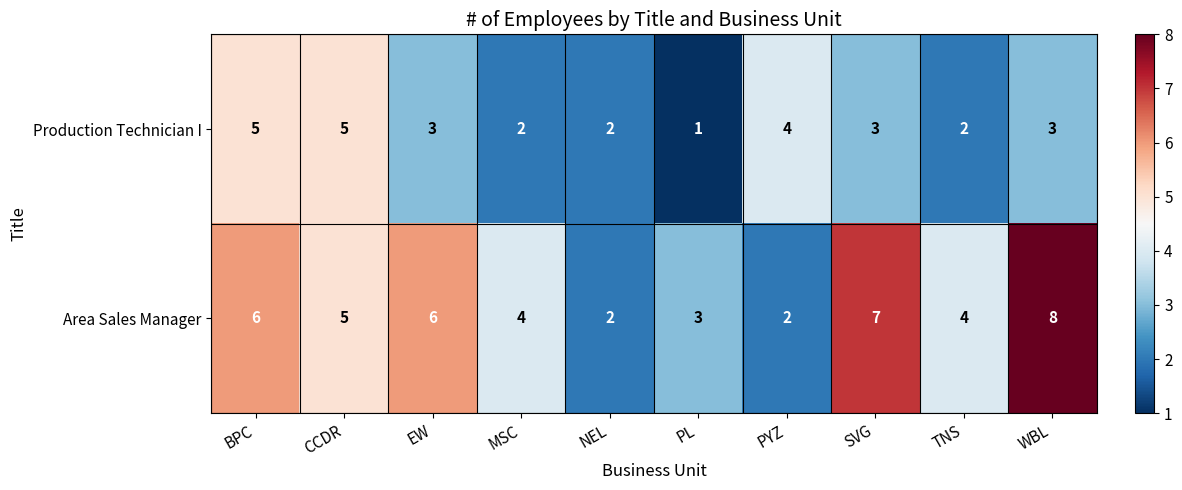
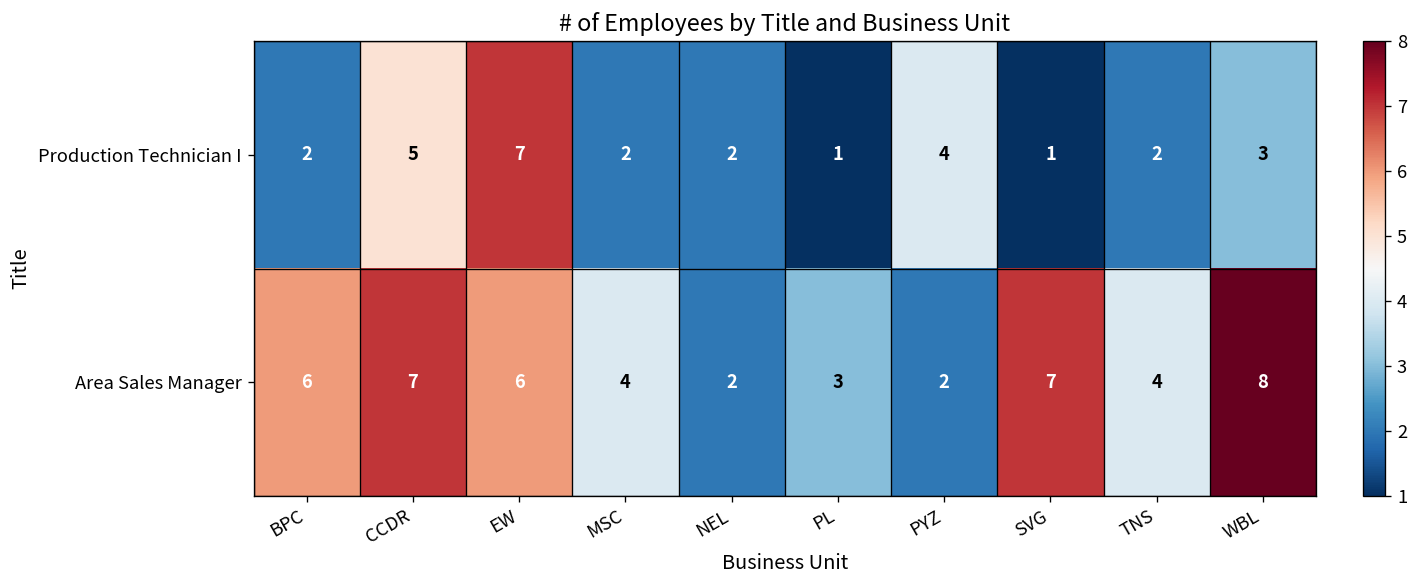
Production Technician I, BPC: 5 -> 2
Production Technician I, EW: 3 -> 7
Production Technician I, SVG: 3 -> 1
Area Sales Manager, CCDR: 5 -> 7
